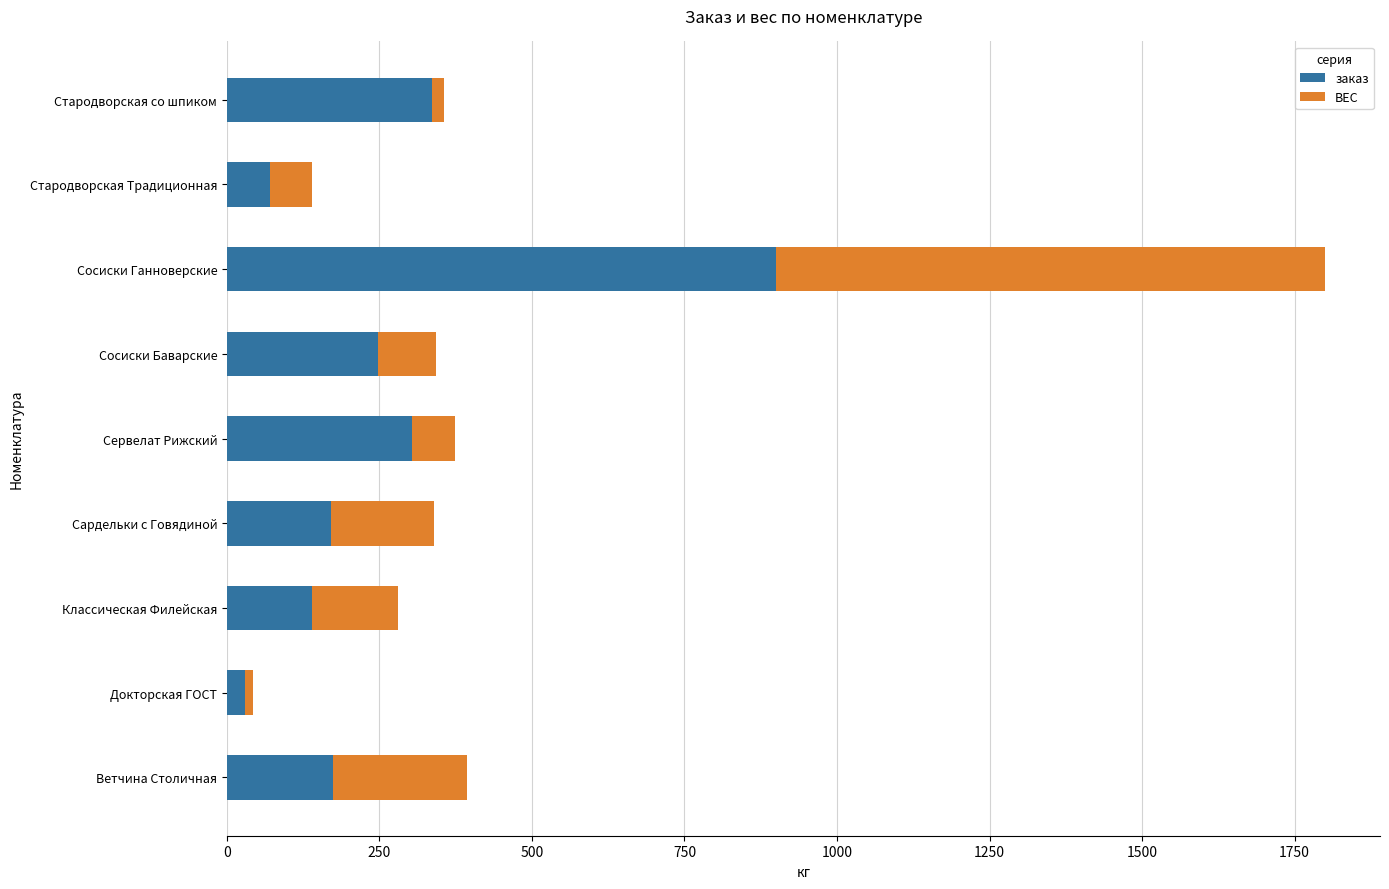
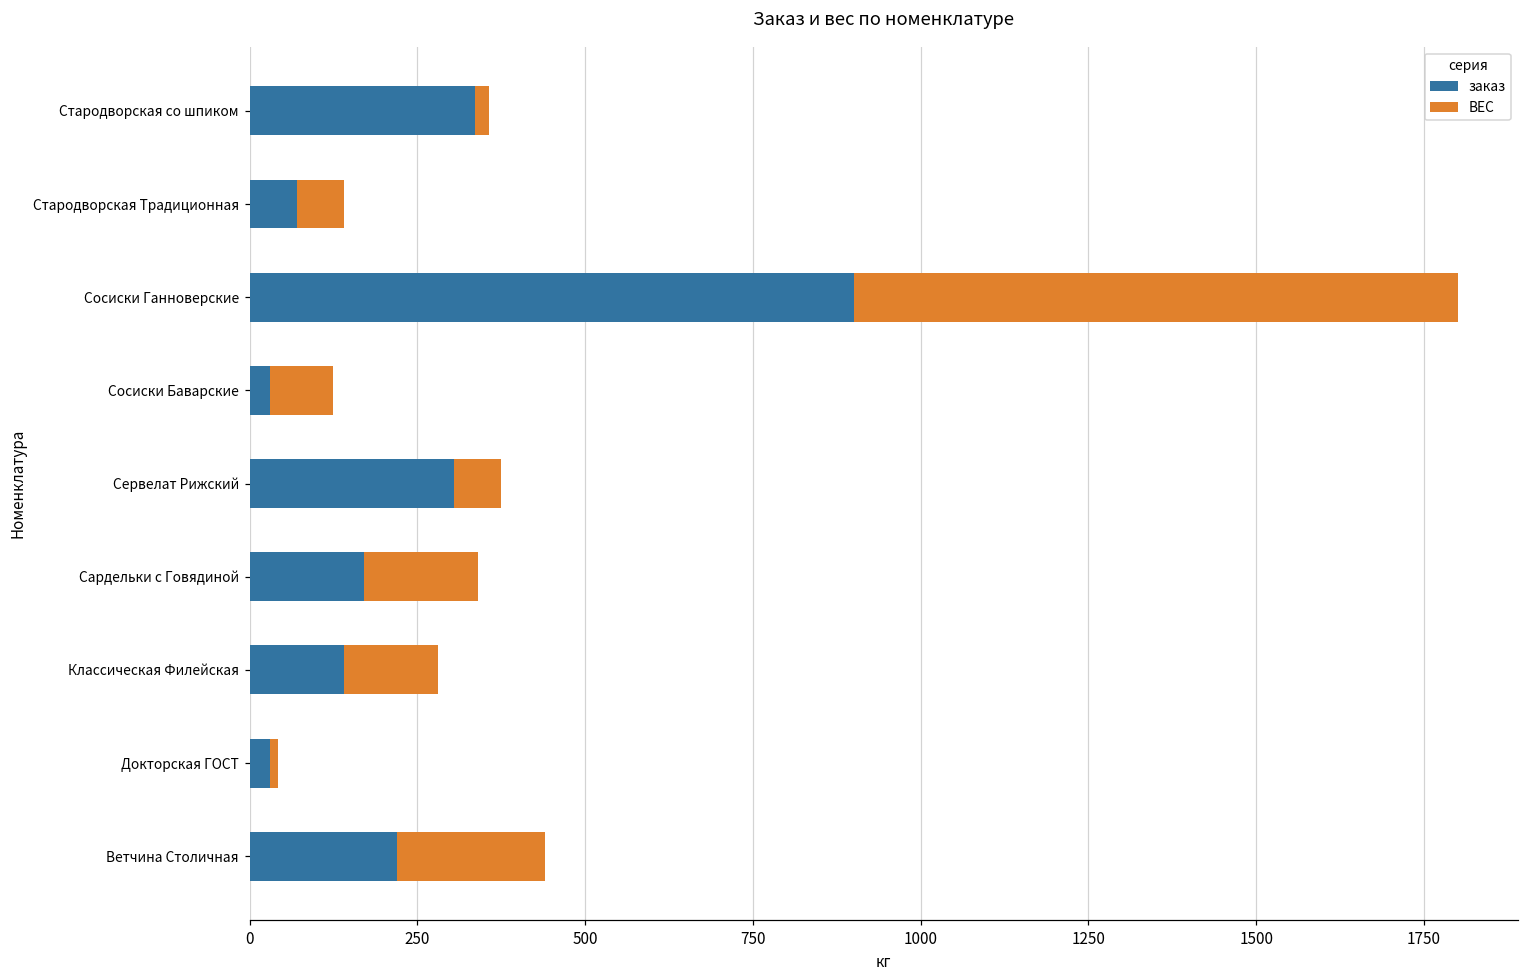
заказ, Сосиски Баварские: 250 -> 30
заказ, Ветчина Столичная: 170 -> 220
